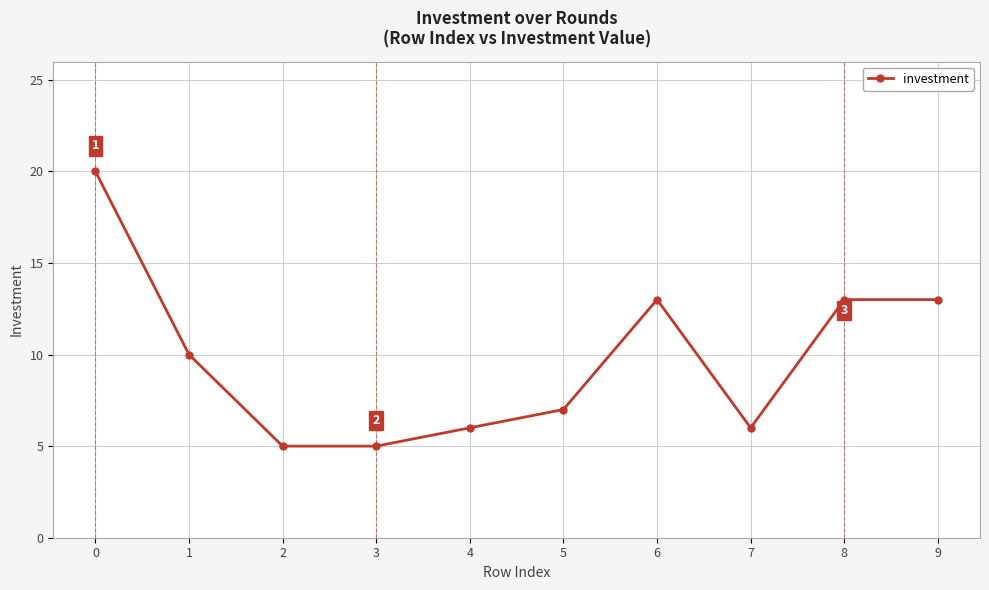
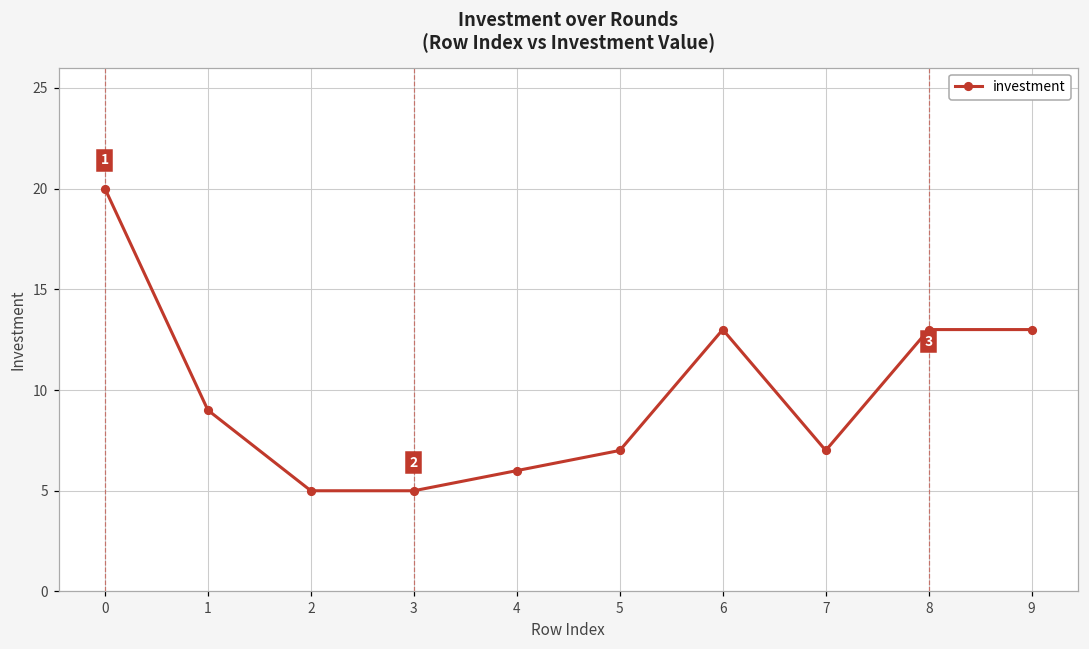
1: 10 -> 9
7: 6 -> 7
